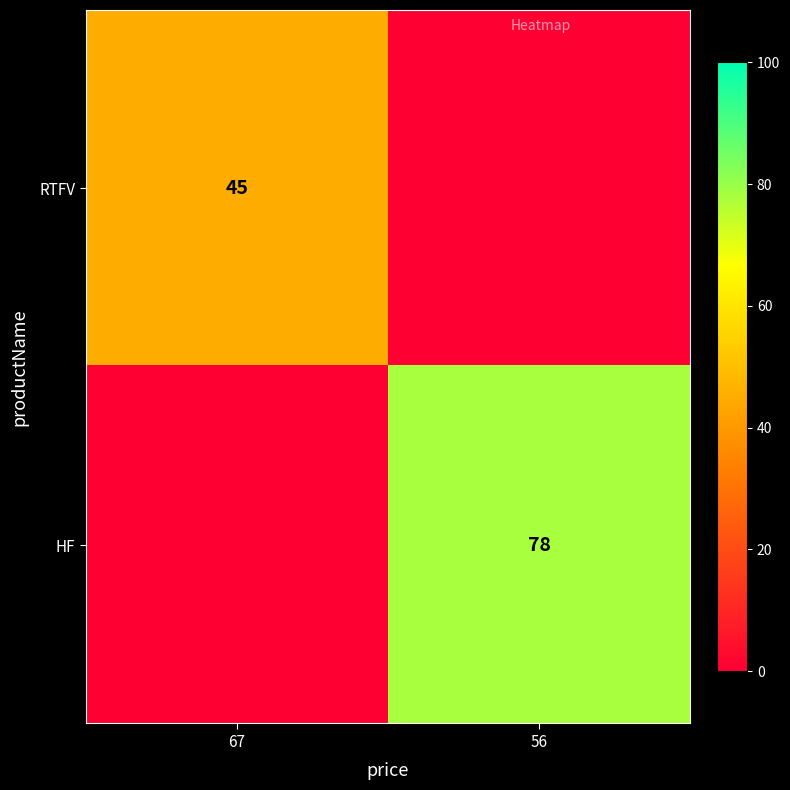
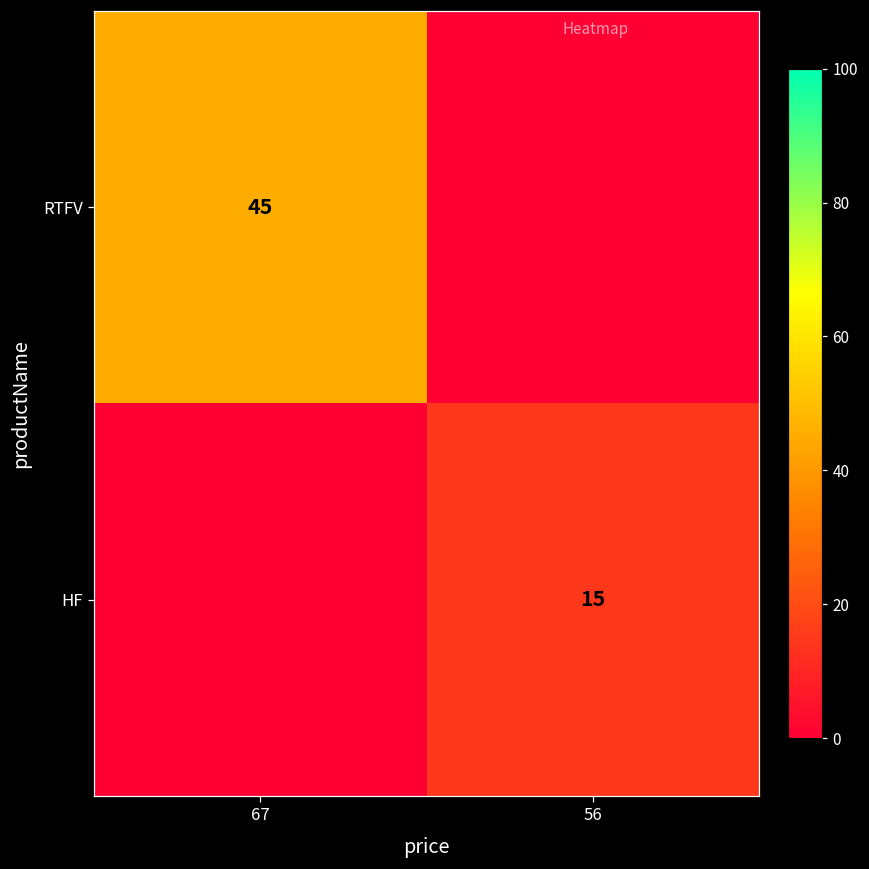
HF, 56: 78 -> 15
